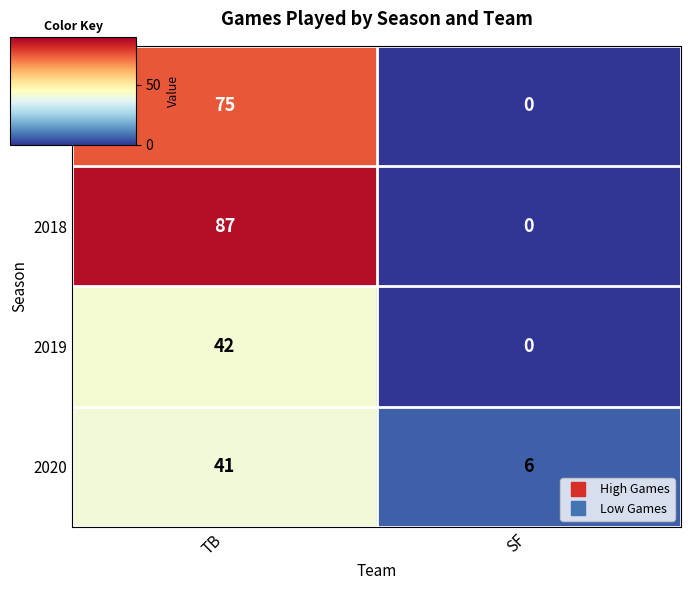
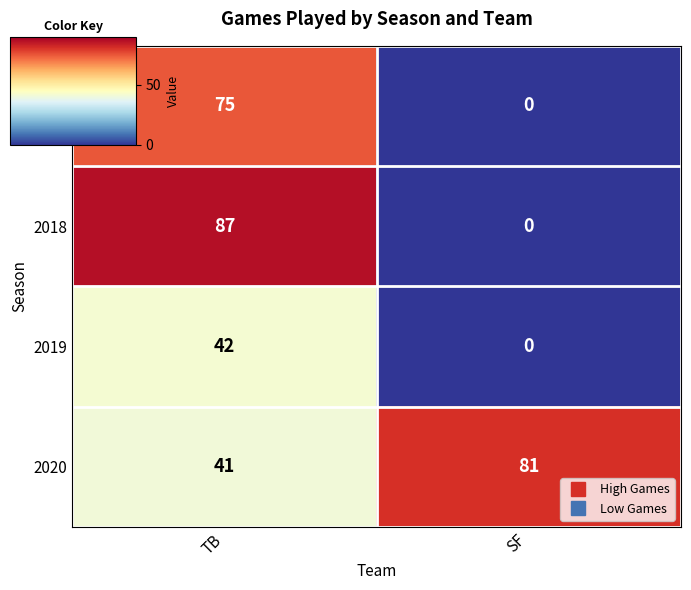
2020, SF: 6 -> 81
